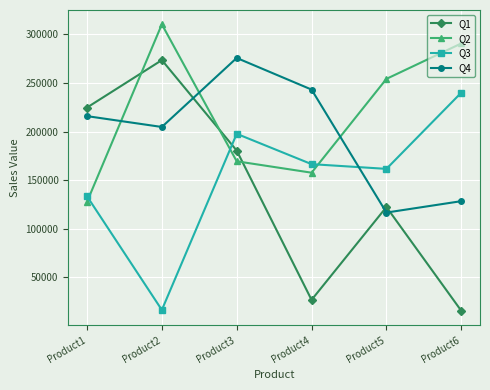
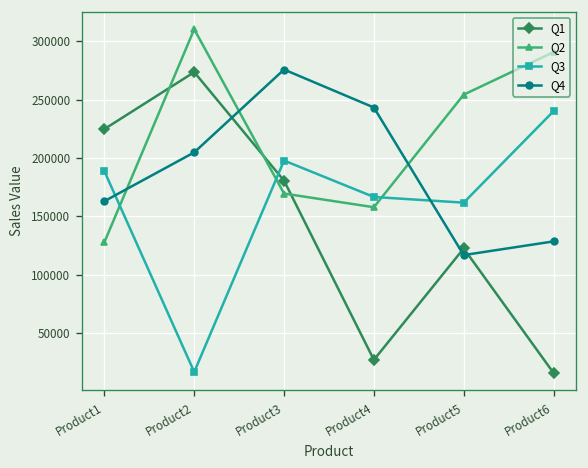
Q3, Product1: 130000 -> 190000
Q4, Product1: 220000 -> 160000
